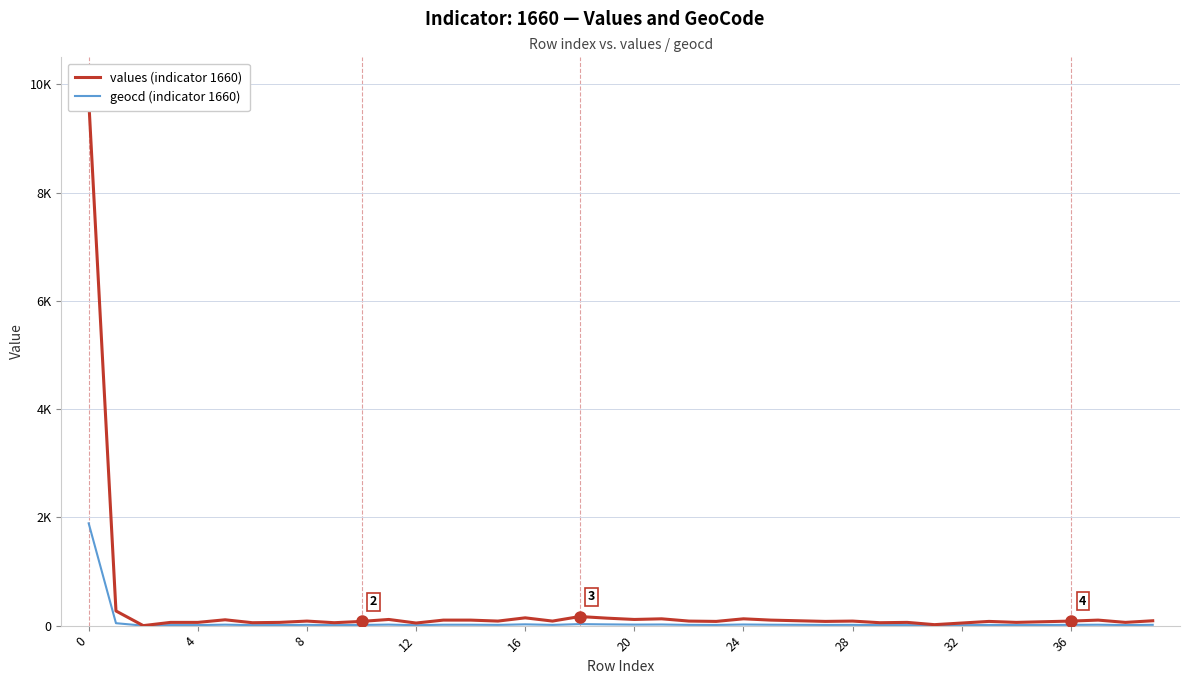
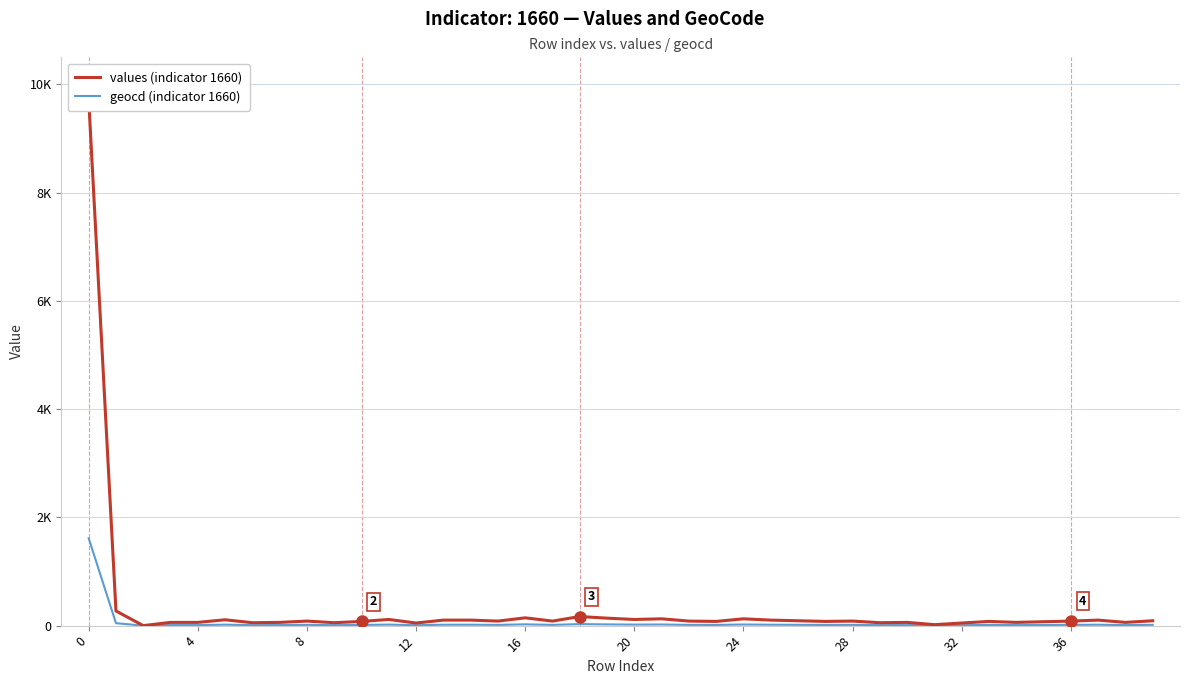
geocd (indicator 1660), 0: 1900 -> 1600
